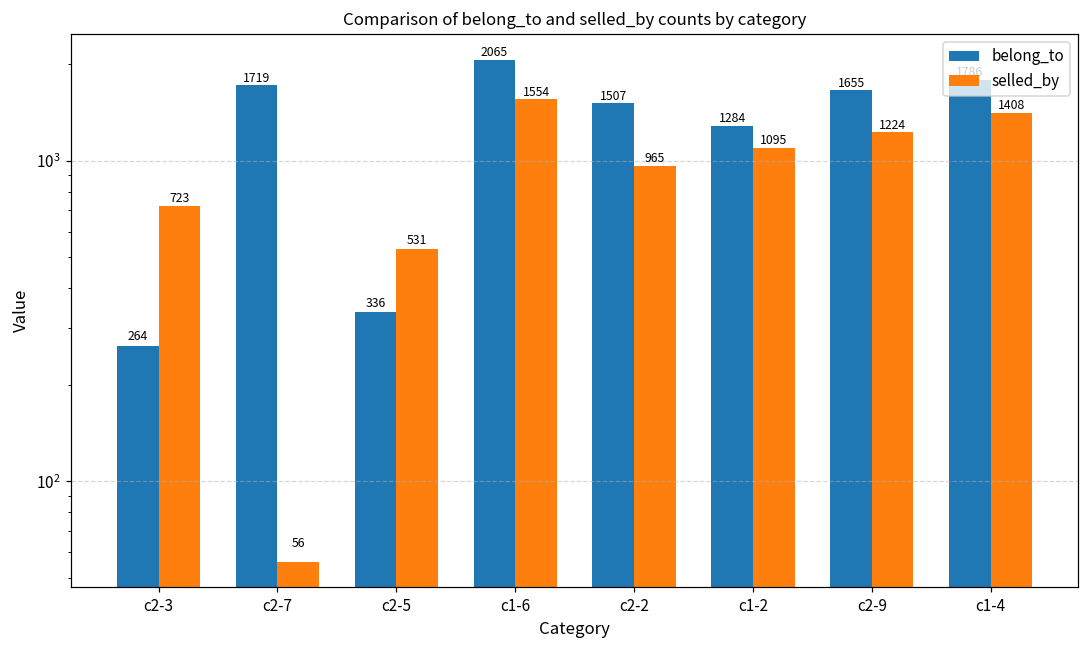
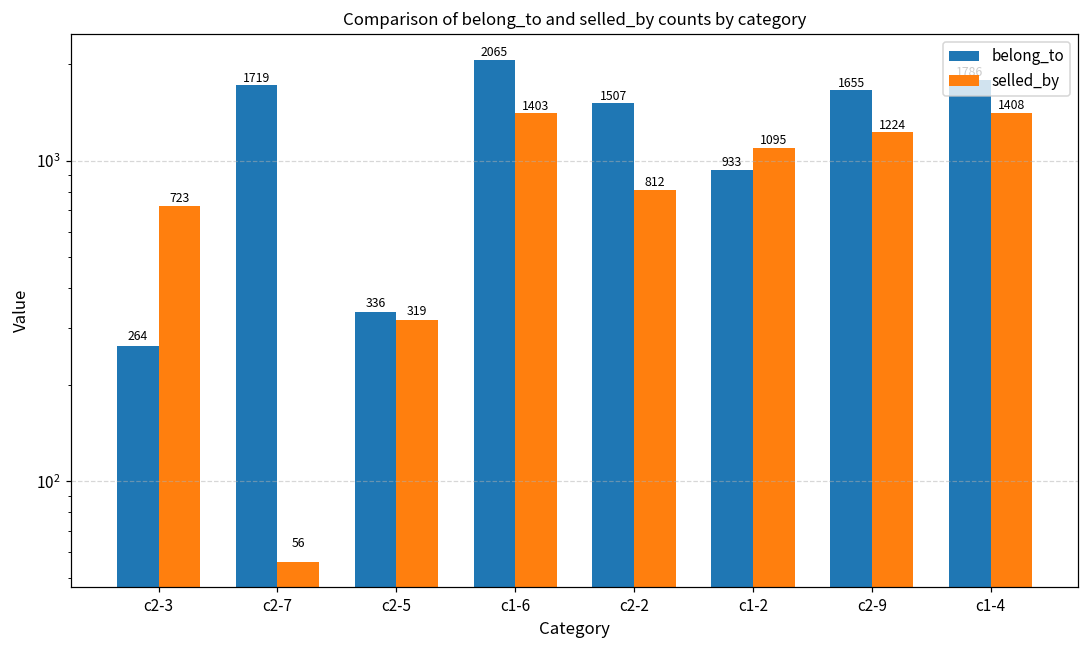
selled_by, c2-5: 531 -> 319
selled_by, c1-6: 1554 -> 1403
selled_by, c2-2: 965 -> 812
belong_to, c1-2: 1284 -> 933
